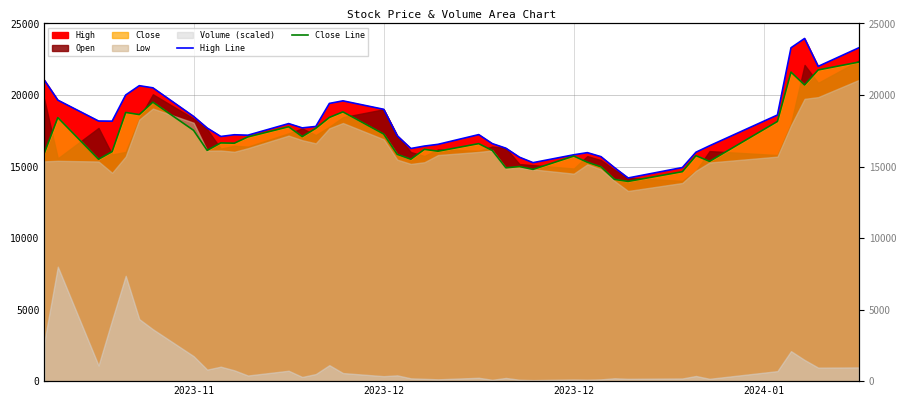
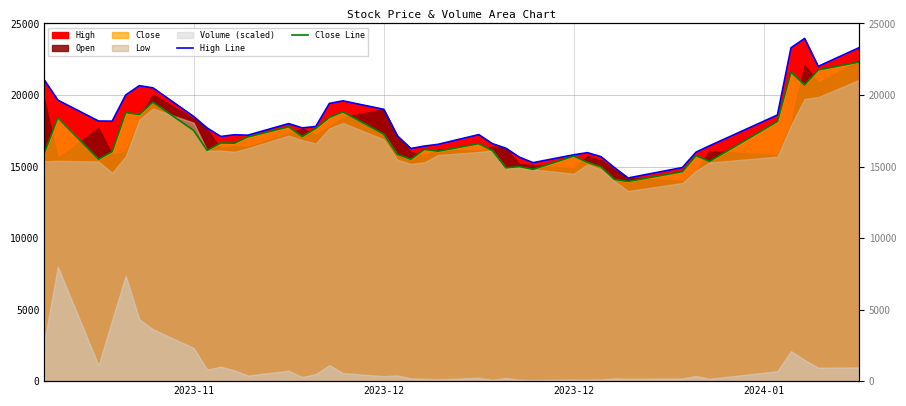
Volume (scaled), 2023-11: 1700 -> 2300
